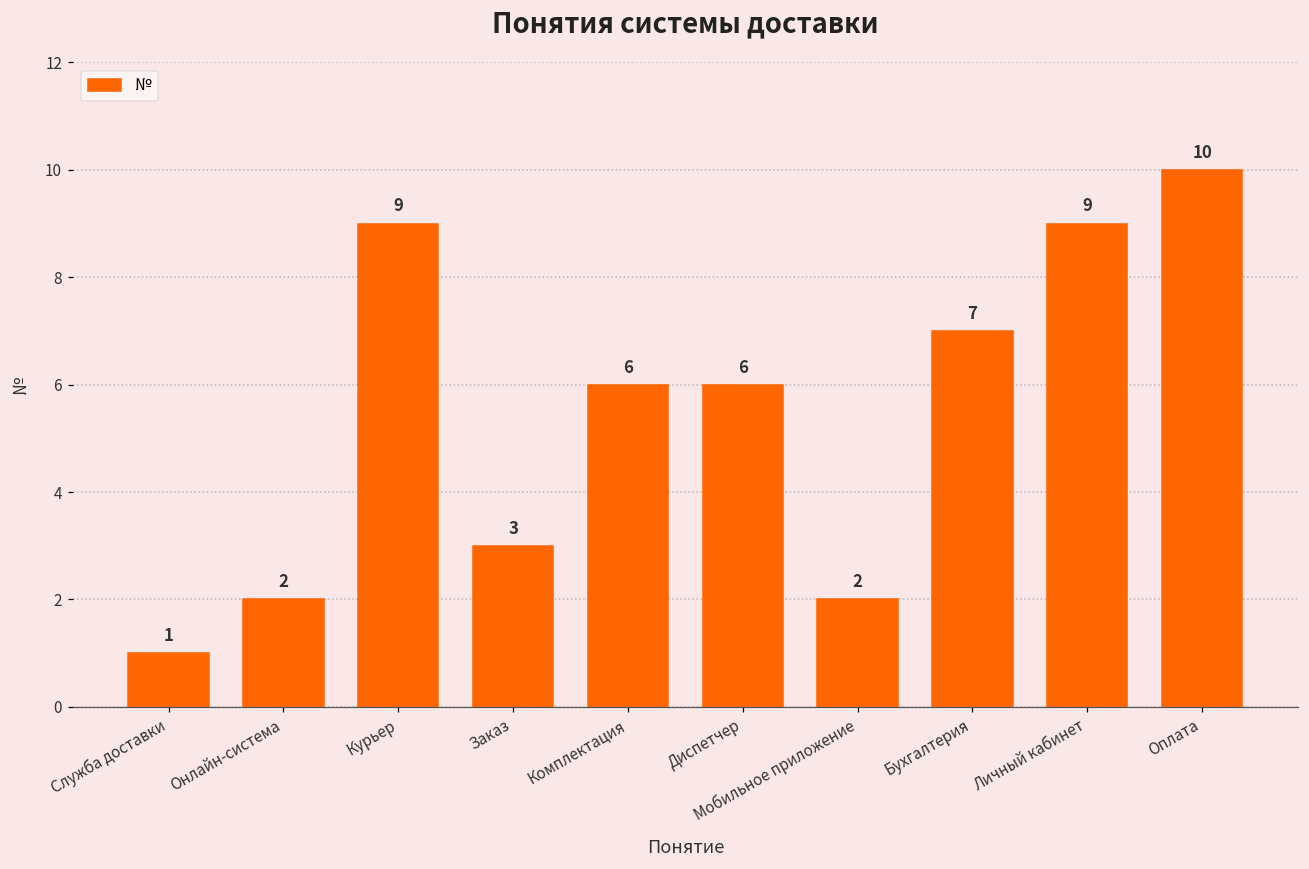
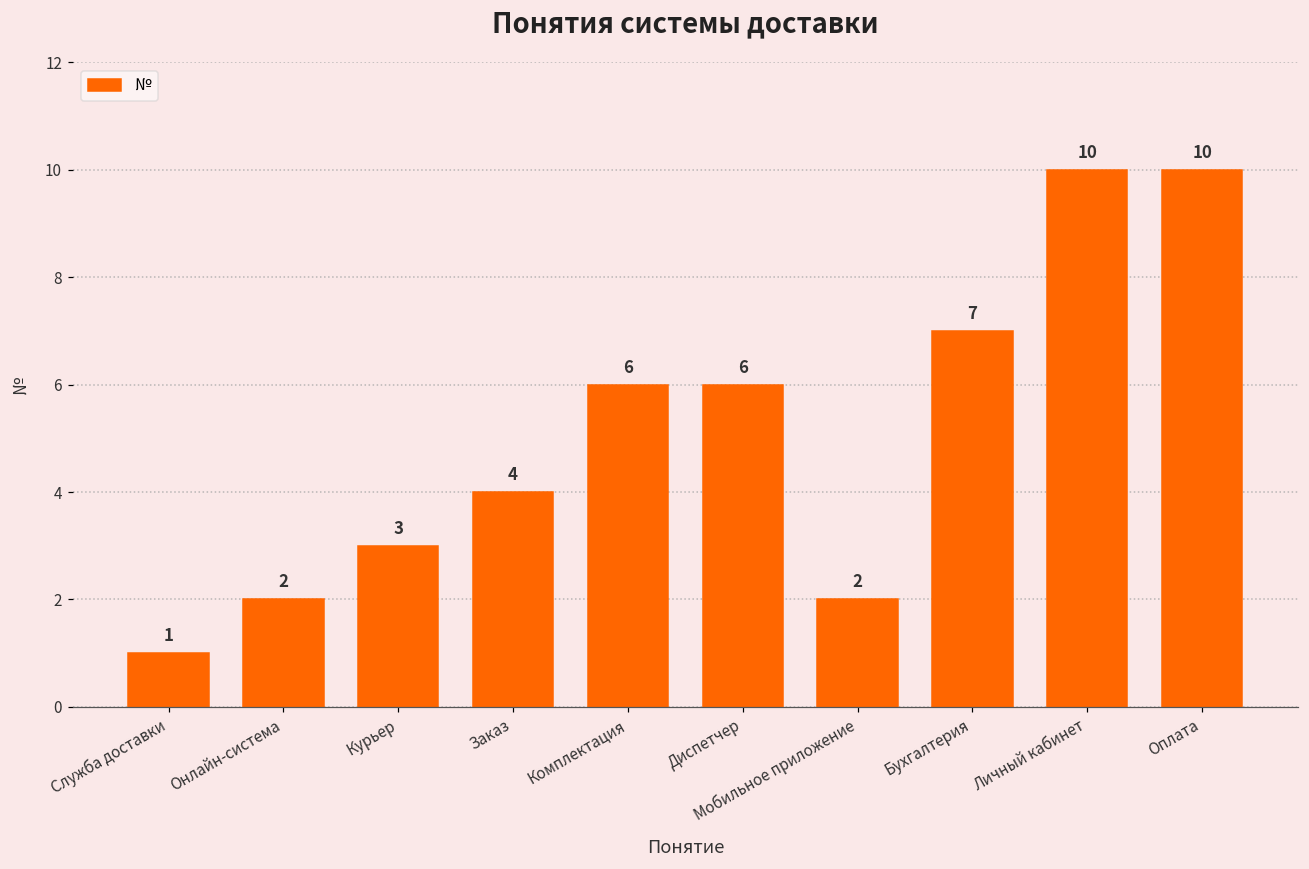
Курьер: 9 -> 3
Заказ: 3 -> 4
Личный кабинет: 9 -> 10
